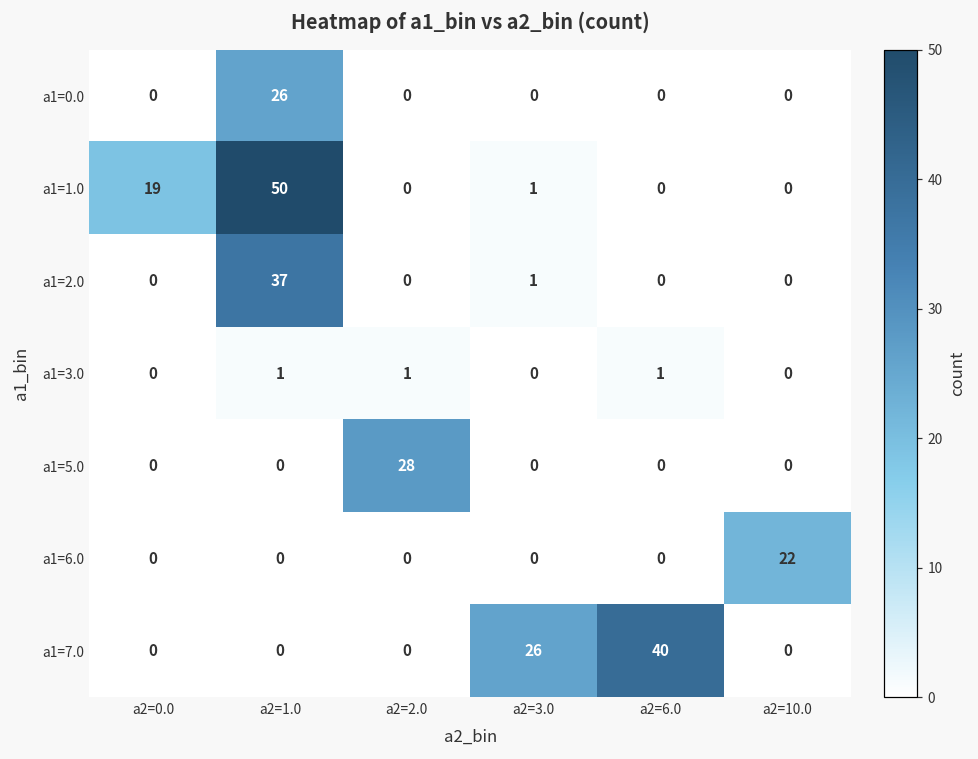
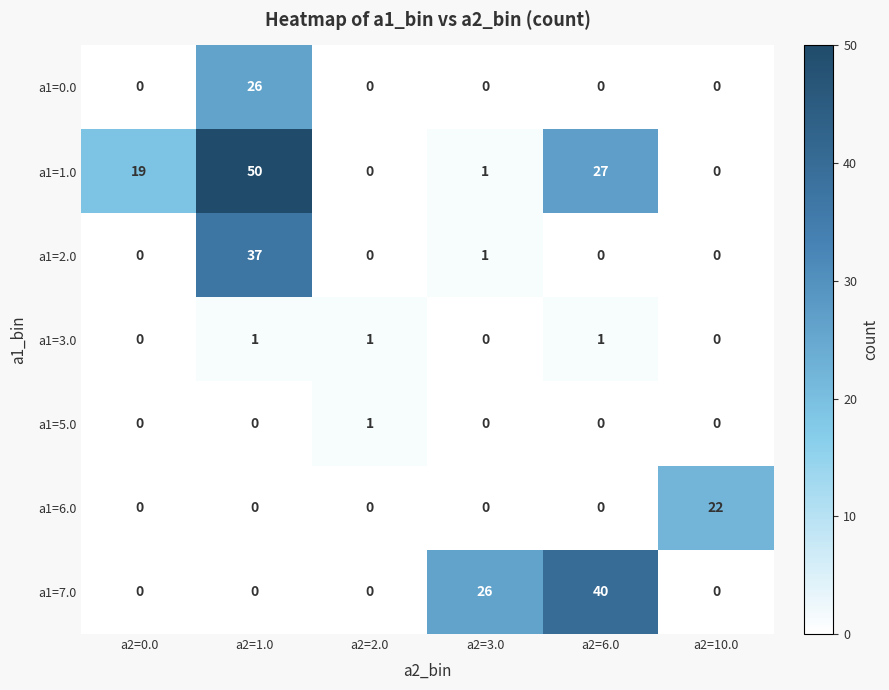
a1=1.0, a2=6.0: 0 -> 27
a1=5.0, a2=2.0: 28 -> 1
